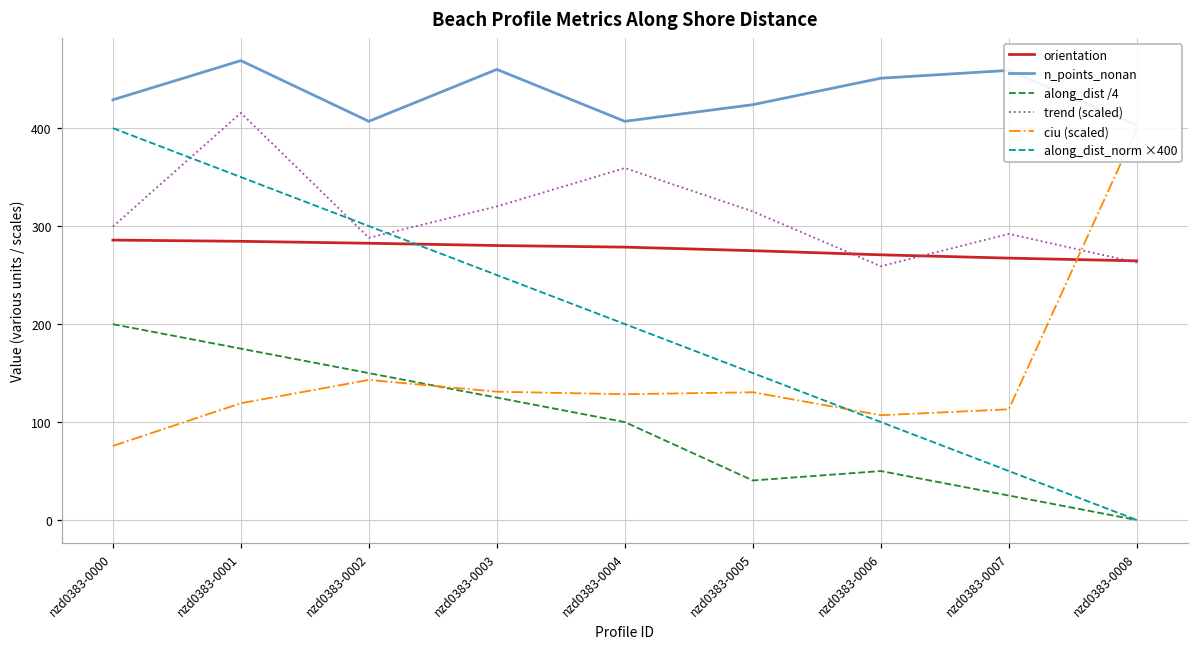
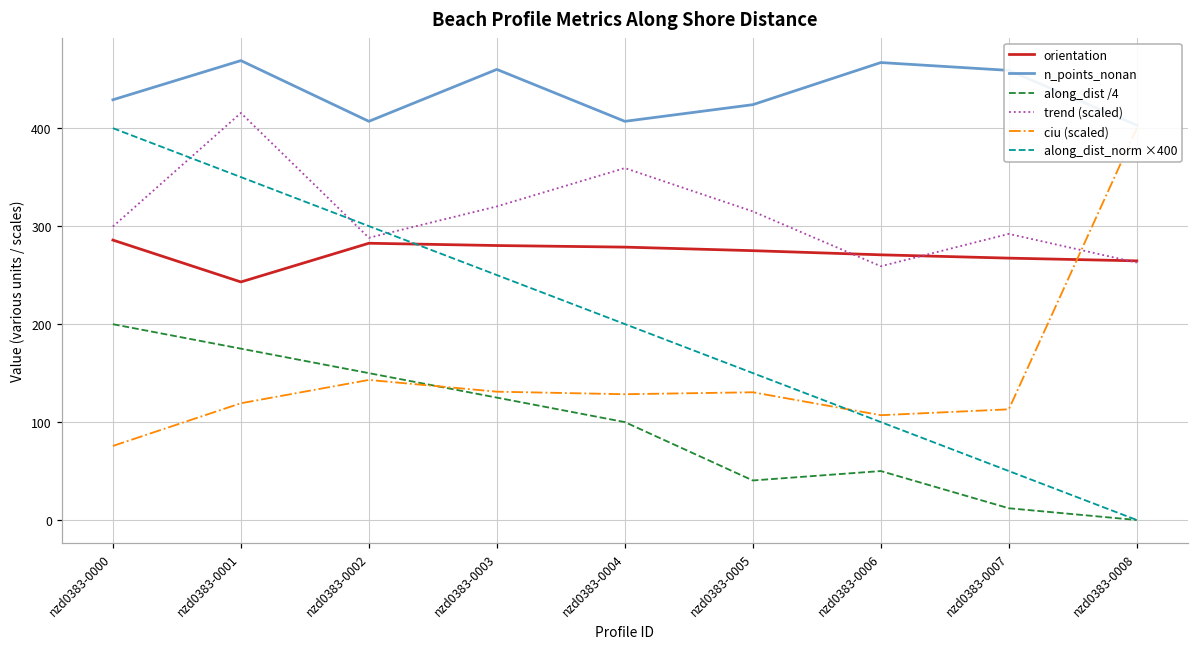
orientation, nzd0383-0001: 280 -> 240
n_points_nonan, nzd0383-0006: 450 -> 470
along_dist /4, nzd0383-0007: 20 -> 10
